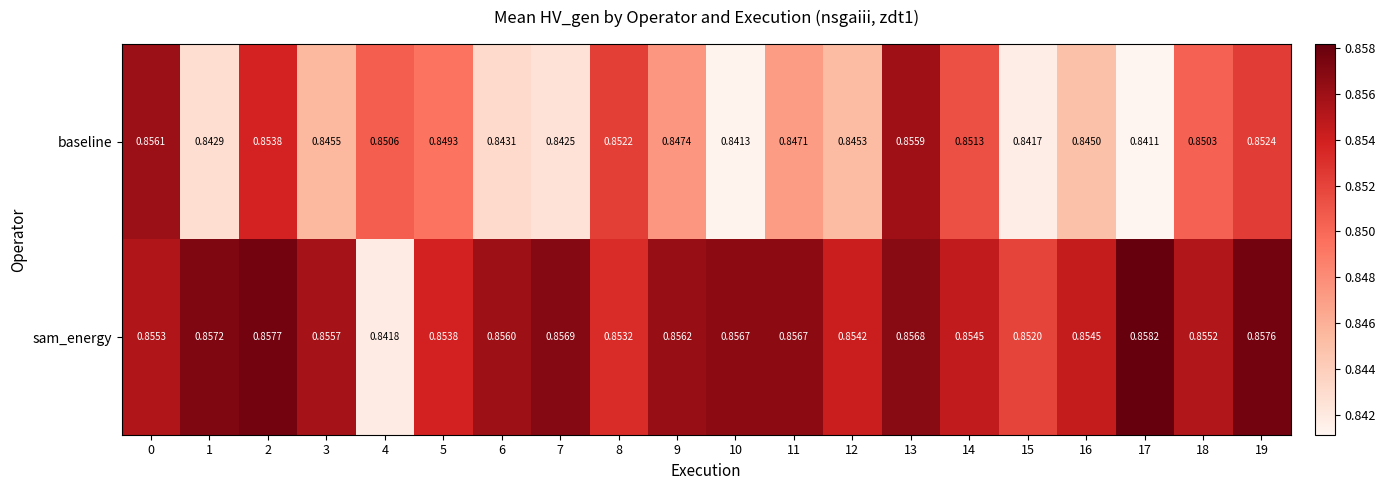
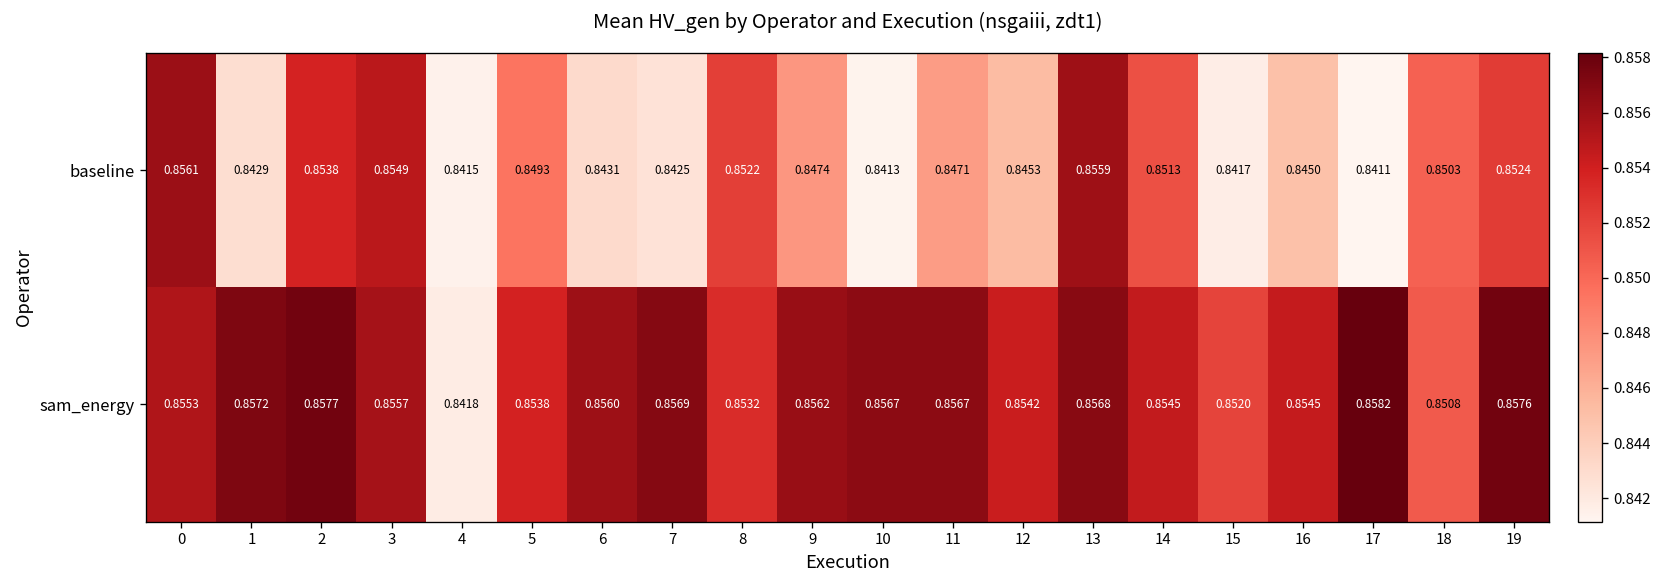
baseline, 3: 0.8455 -> 0.8549
baseline, 4: 0.8506 -> 0.8415
sam_energy, 18: 0.8552 -> 0.8508
